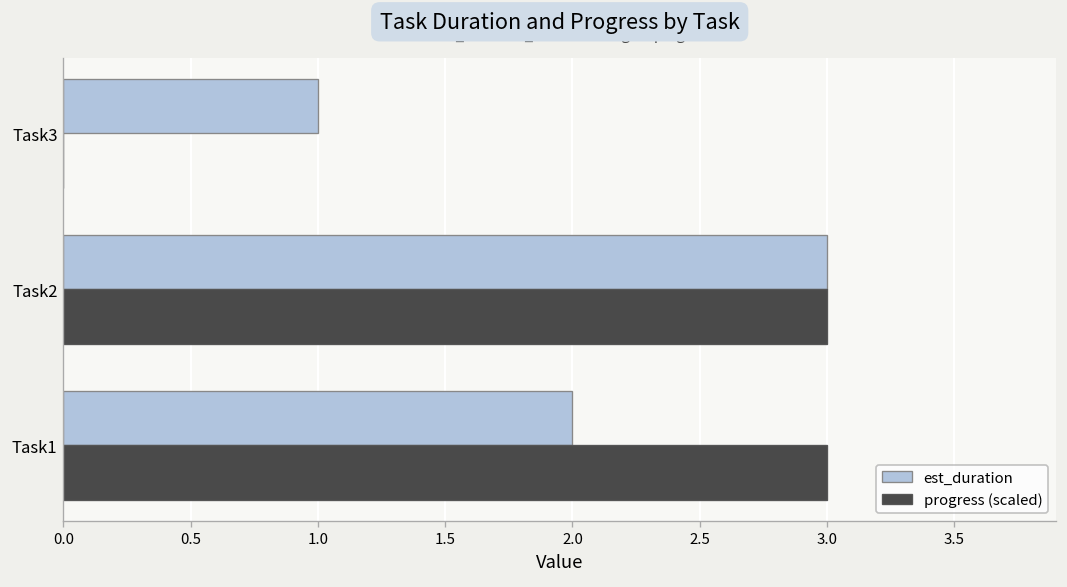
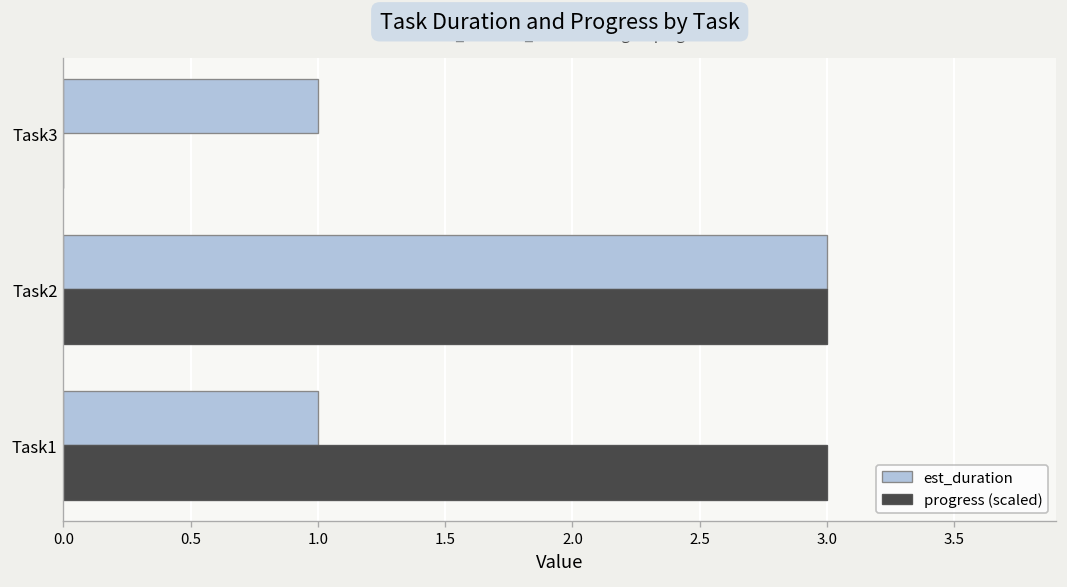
est_duration, Task1: 2 -> 1
